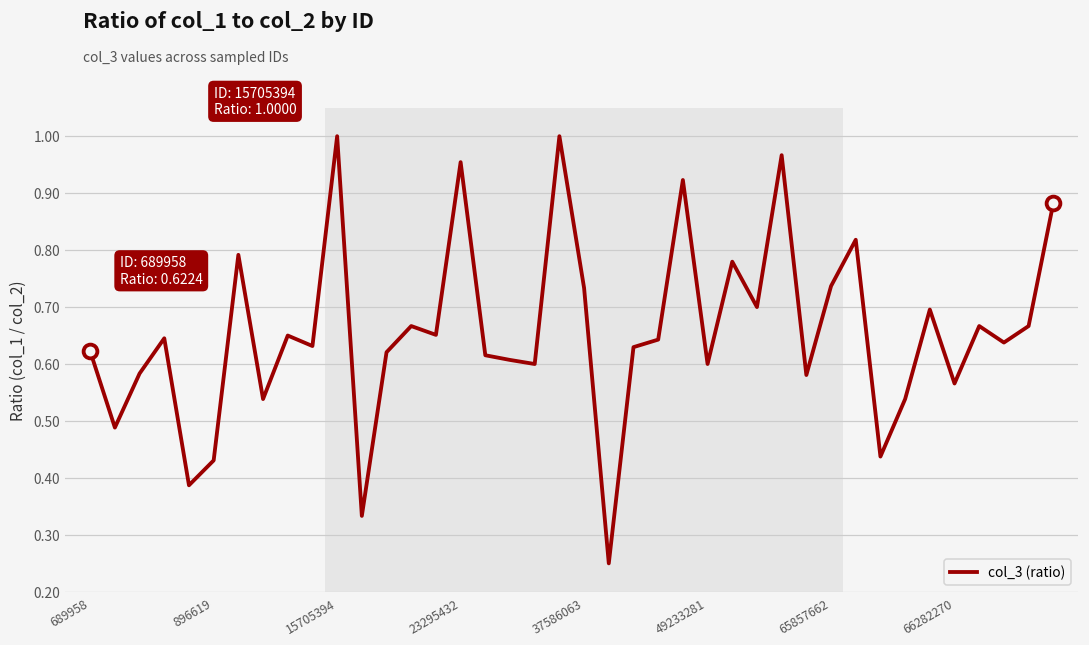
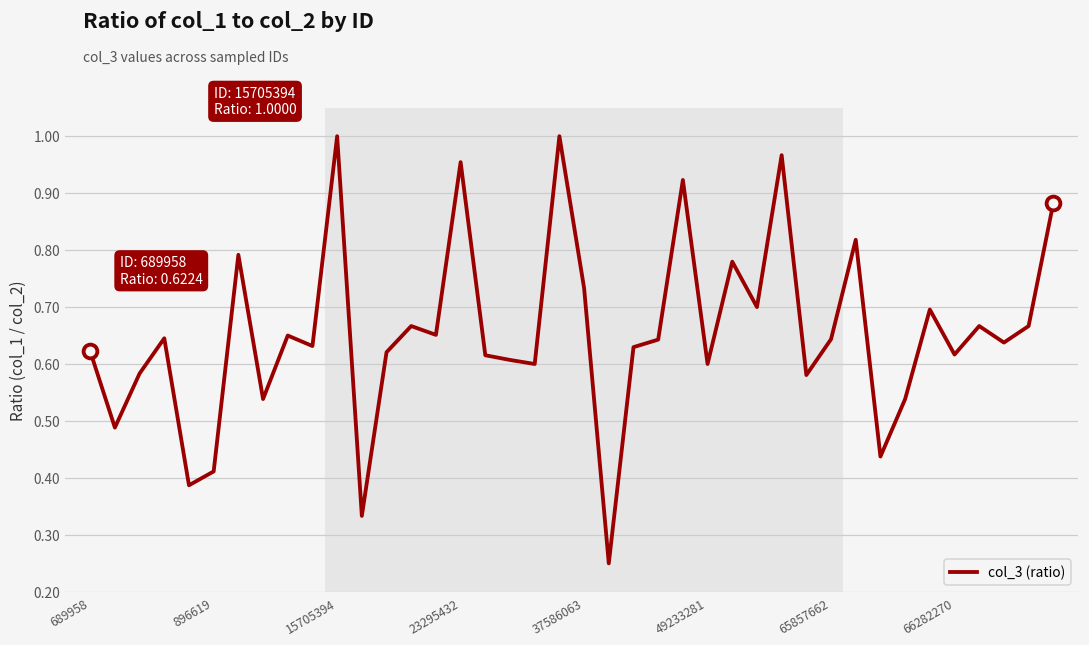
col_3 (ratio), 896619: 0.43 -> 0.41
col_3 (ratio), 65857662: 0.74 -> 0.64
col_3 (ratio), 66282270: 0.57 -> 0.62
